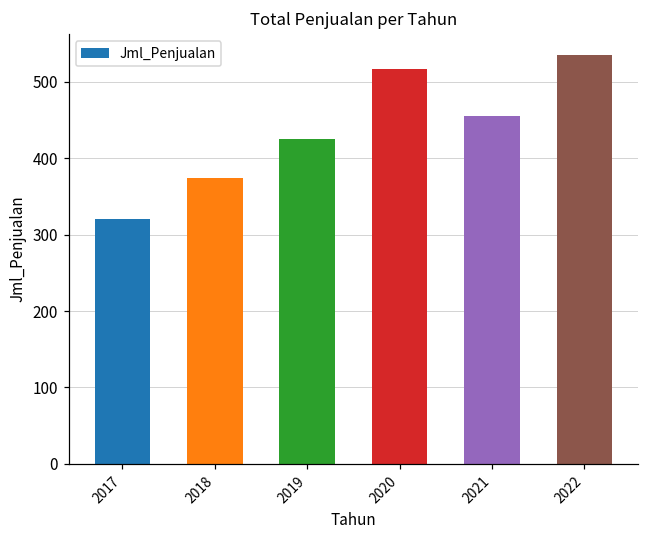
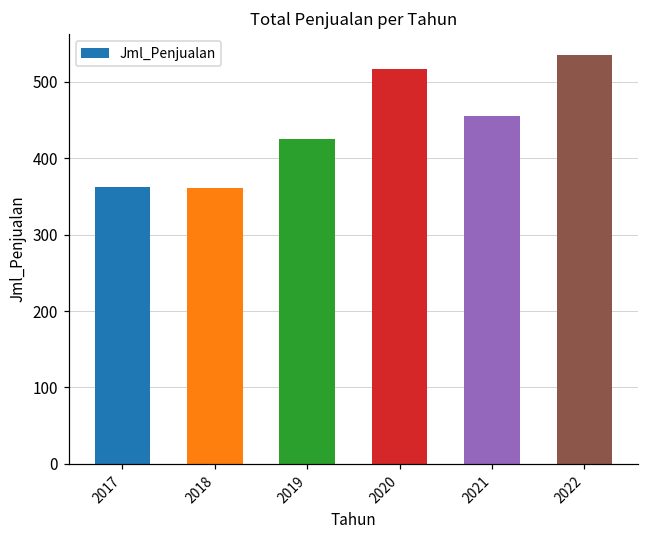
2017: 320 -> 360
2018: 370 -> 360
